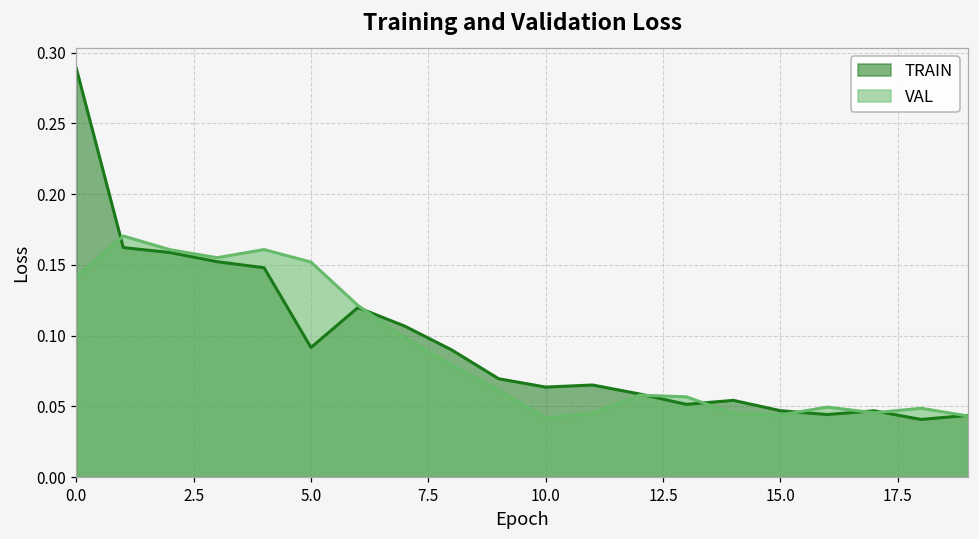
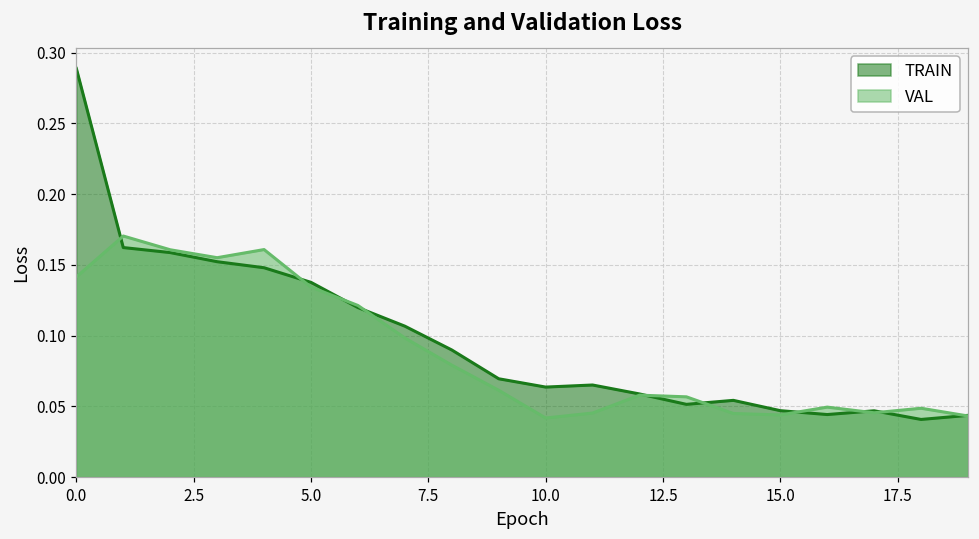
TRAIN, 5.0: 0.092 -> 0.138
VAL, 5.0: 0.152 -> 0.134
